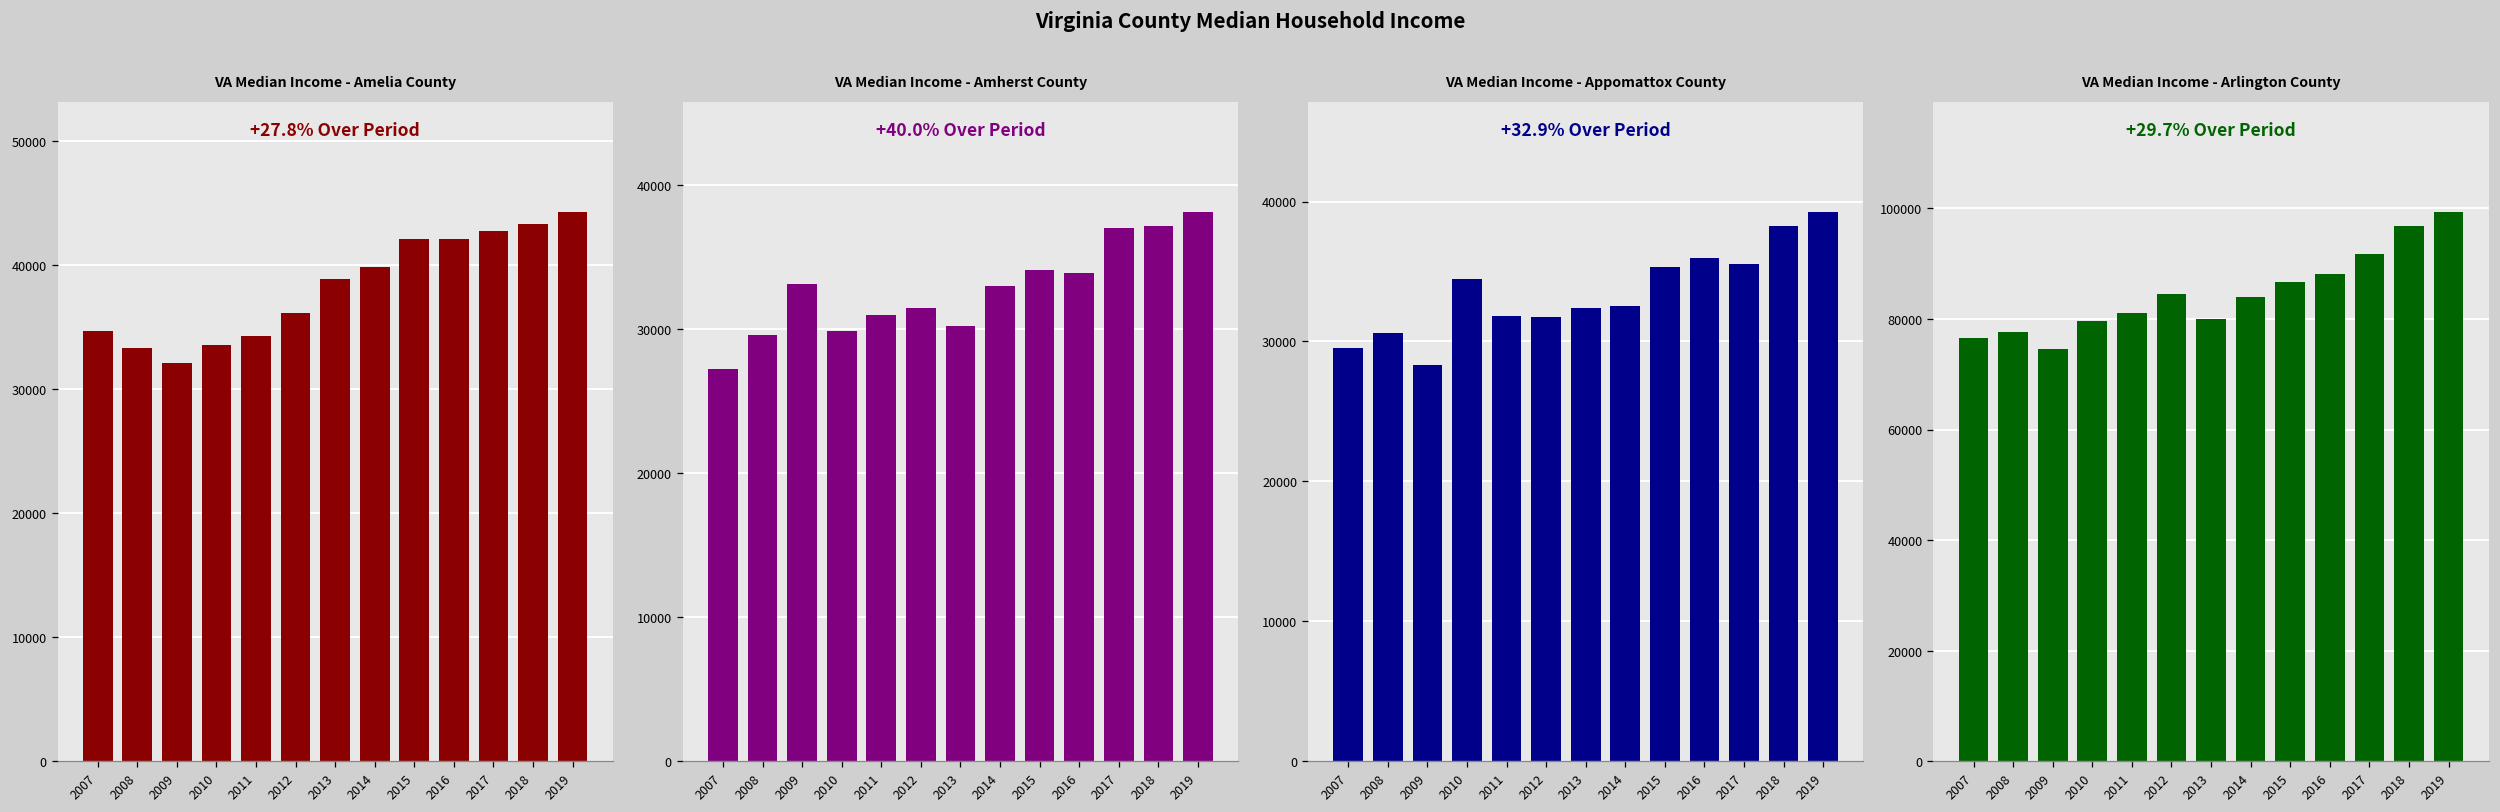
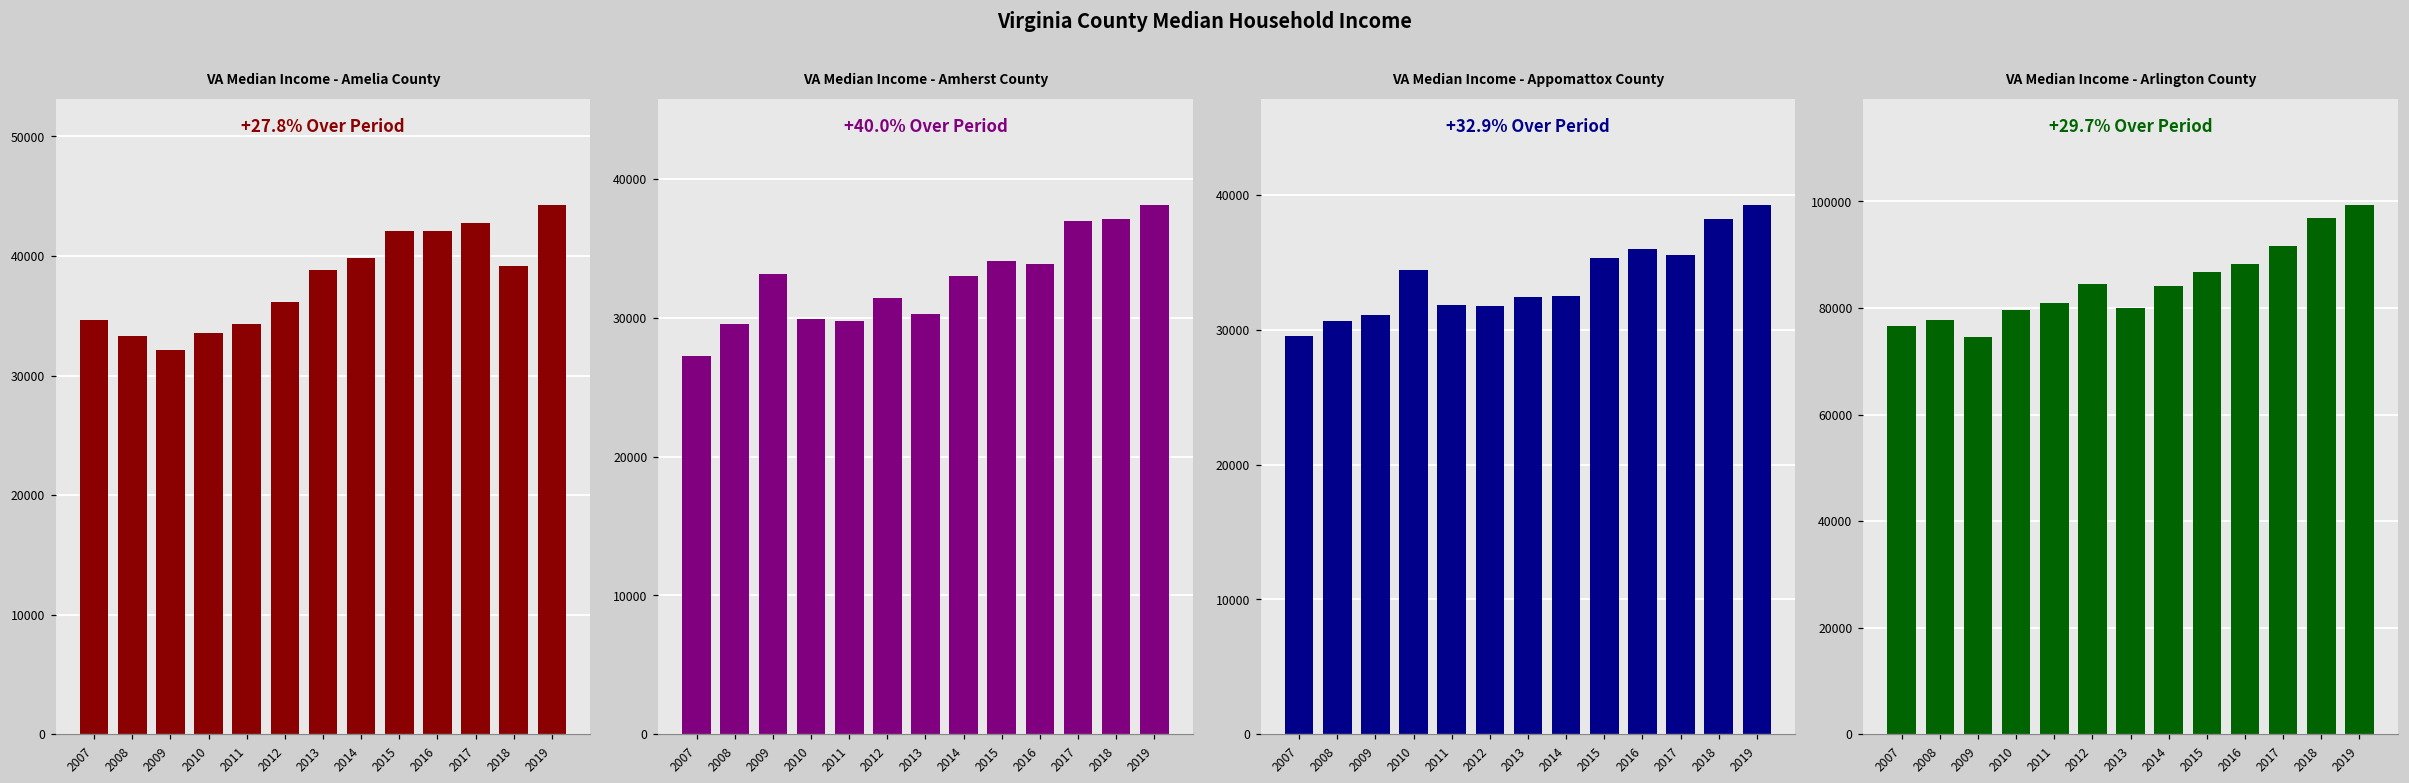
VA Median Income - Amelia County, 2018: 43300 -> 39200
VA Median Income - Amherst County, 2011: 31000 -> 29800
VA Median Income - Appomattox County, 2009: 28300 -> 31100
